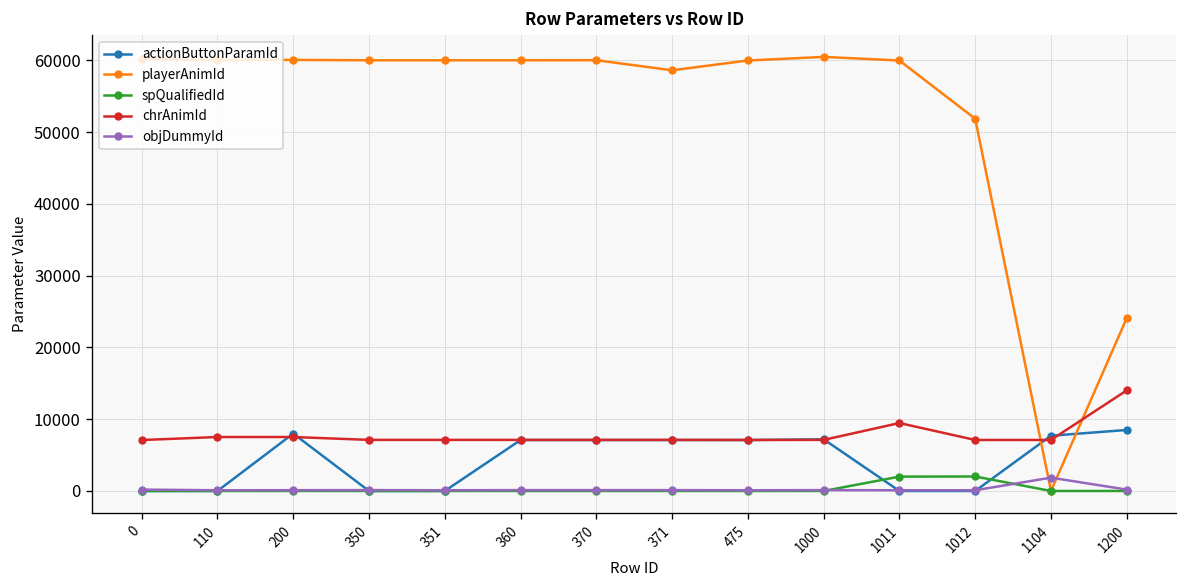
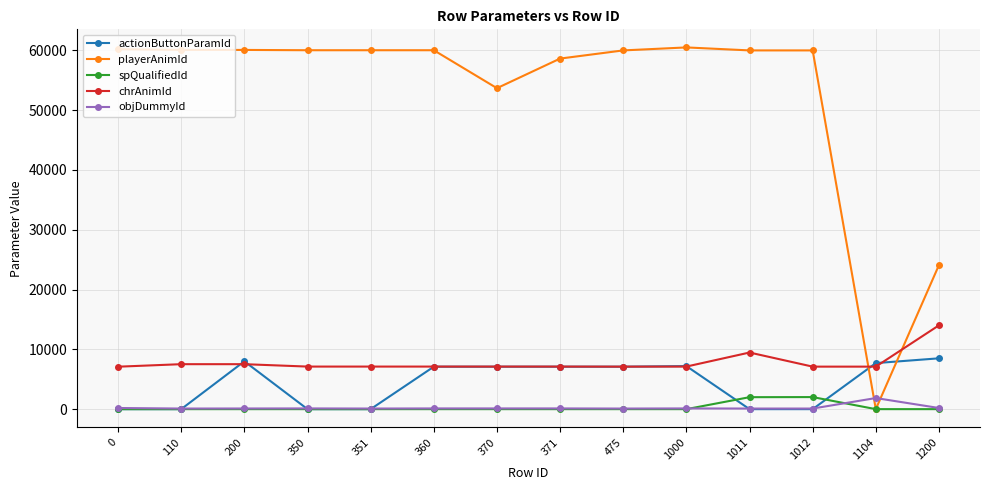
playerAnimId, 370: 60000 -> 54000
playerAnimId, 1012: 52000 -> 60000
